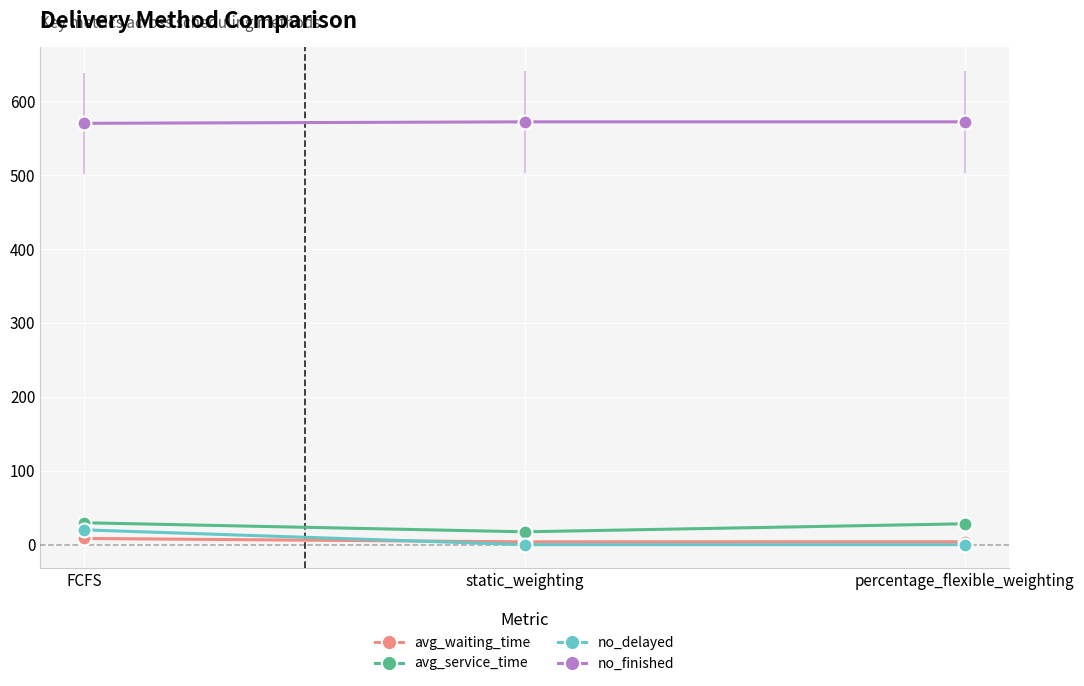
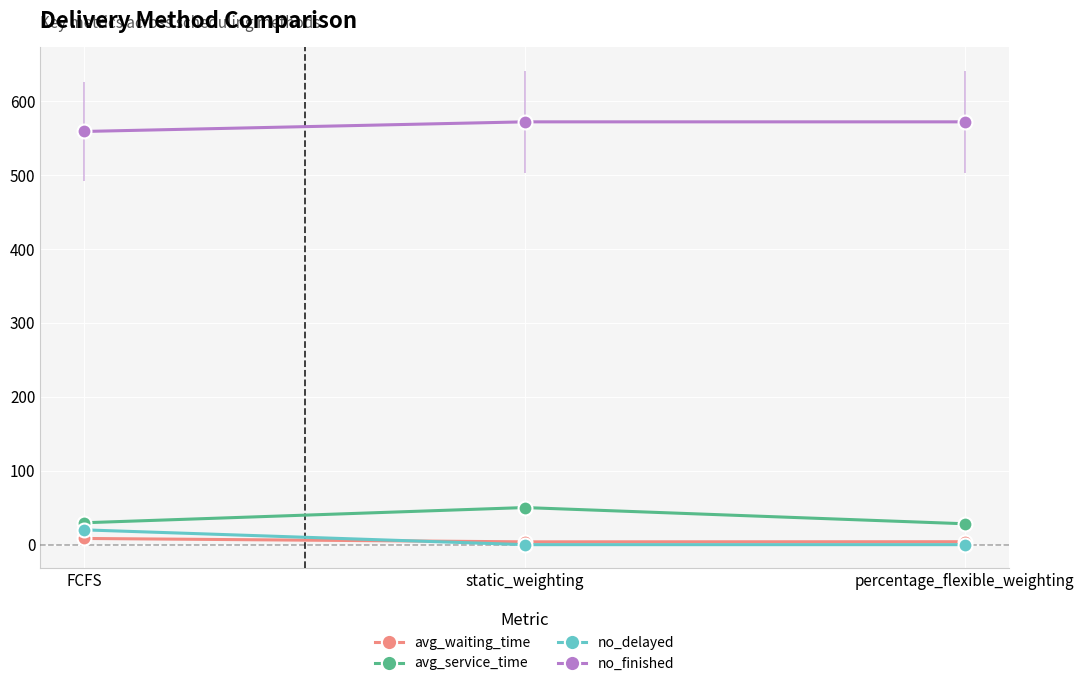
no_finished, FCFS: 570 -> 560
avg_service_time, static_weighting: 20 -> 50
